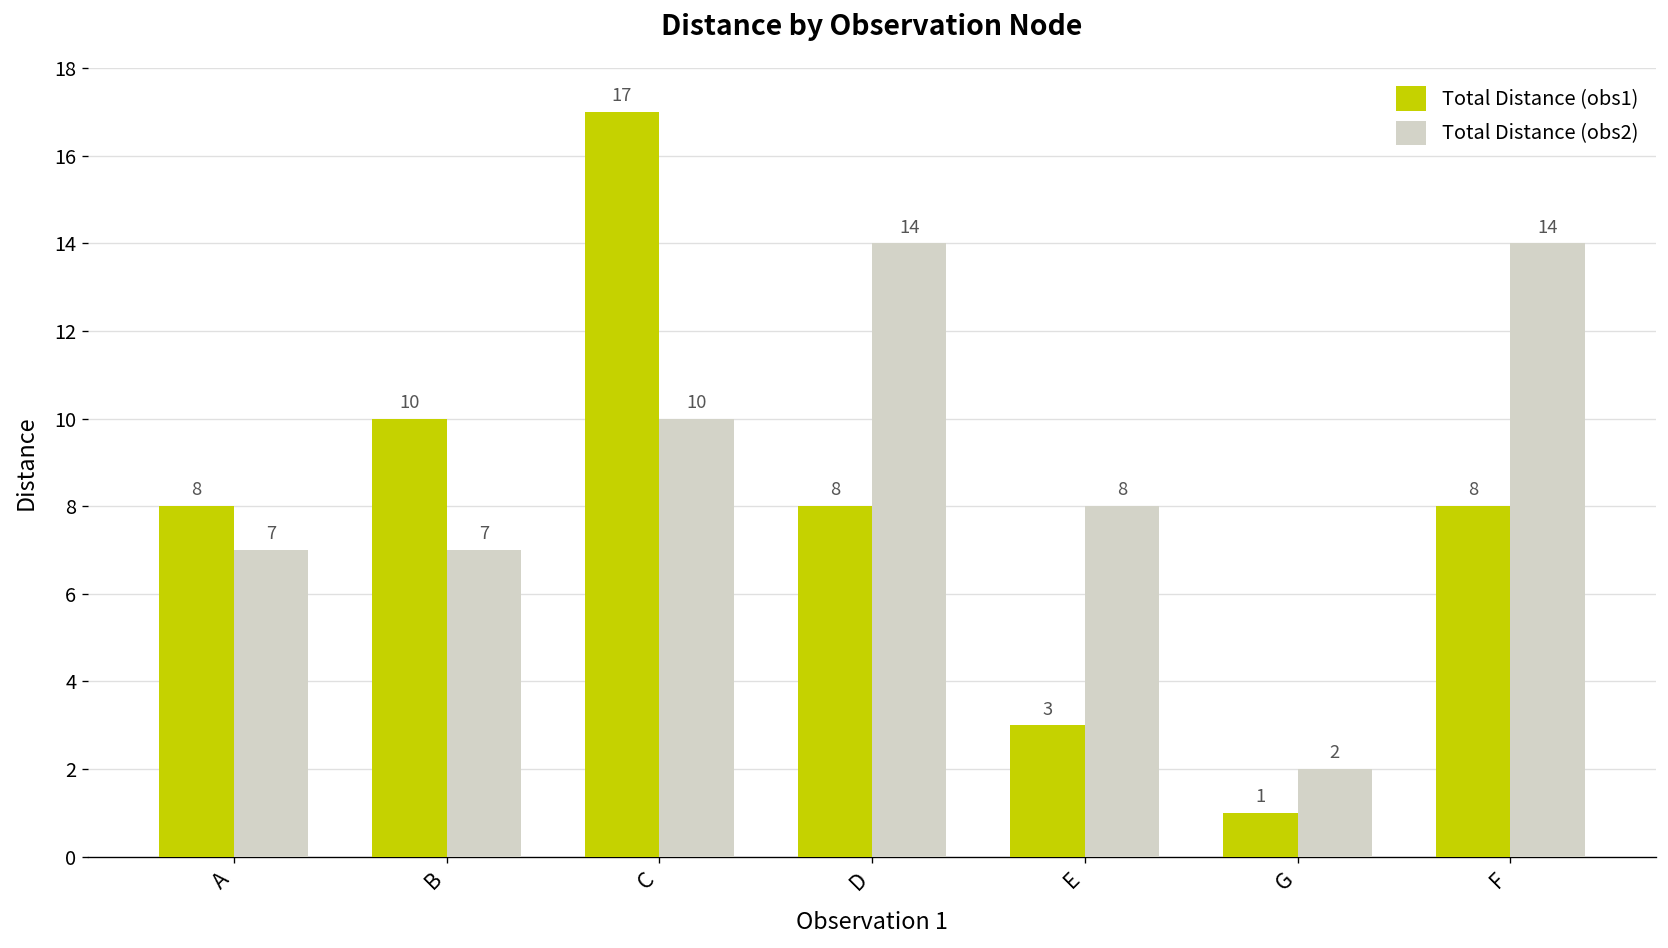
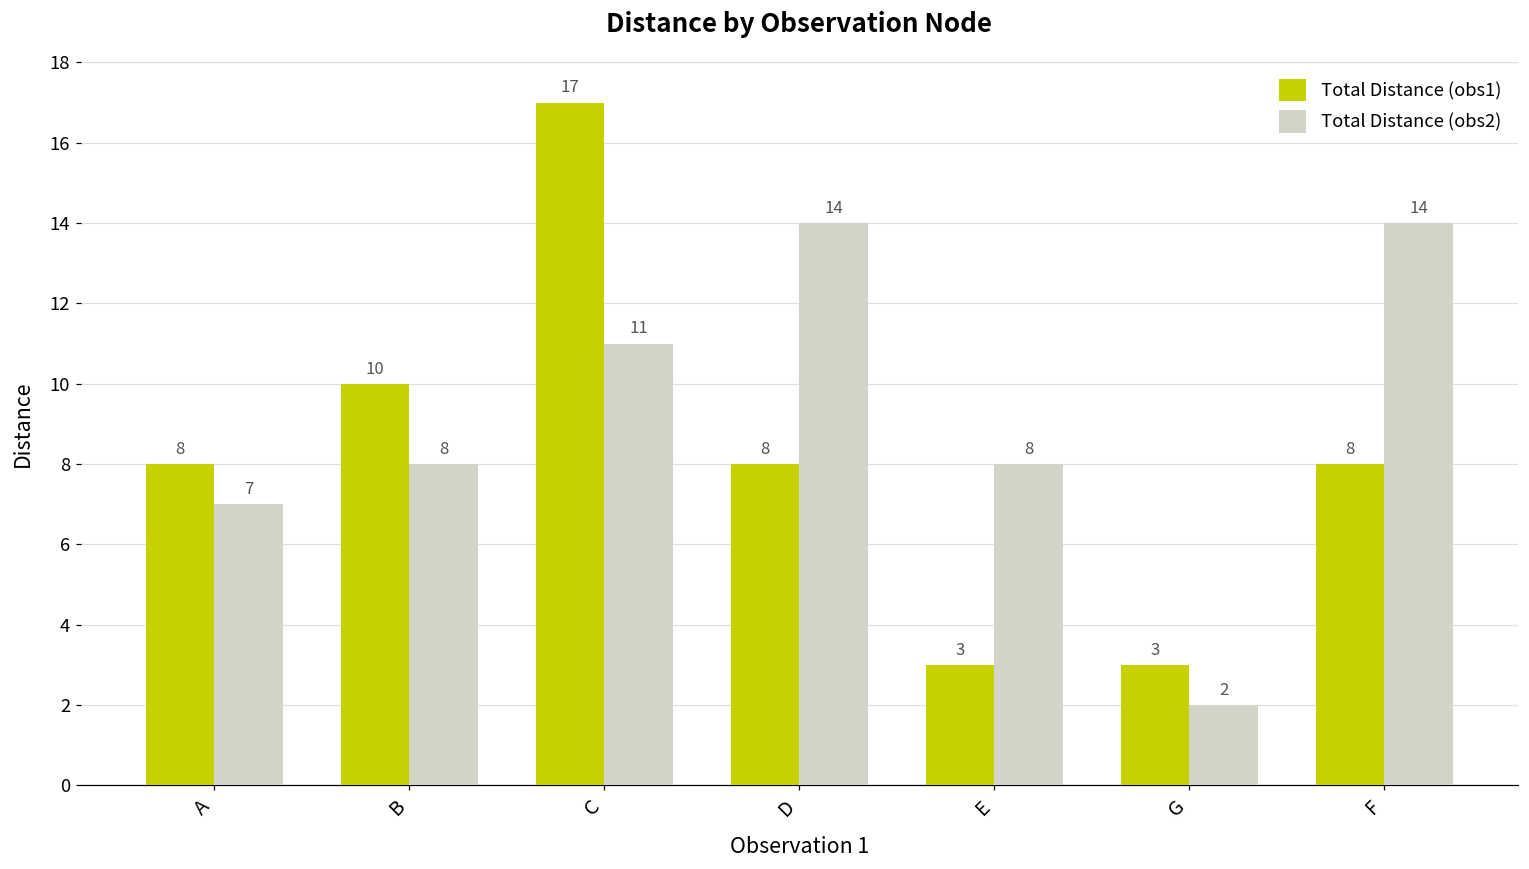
Total Distance (obs2), B: 7 -> 8
Total Distance (obs2), C: 10 -> 11
Total Distance (obs1), G: 1 -> 3
